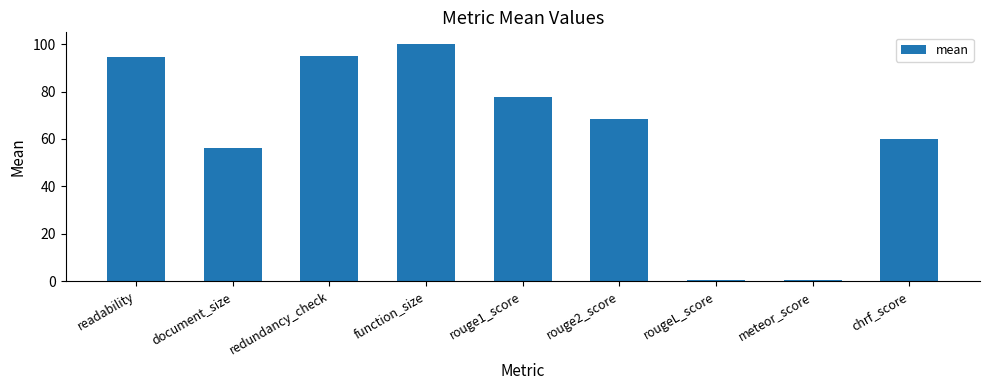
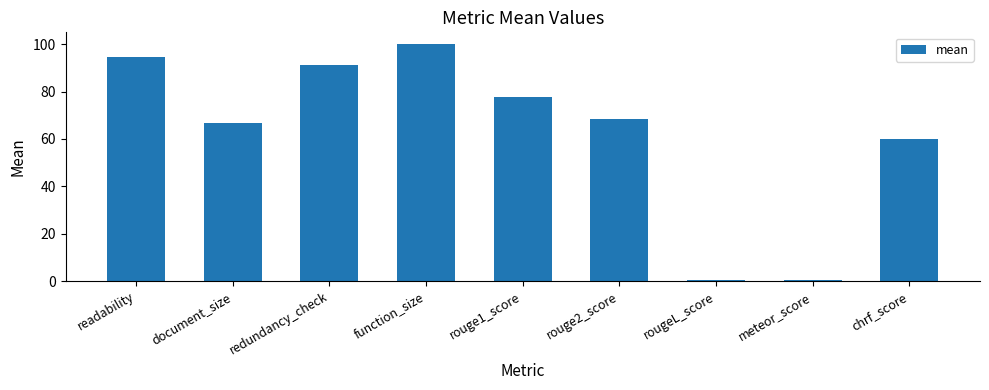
document_size: 56 -> 67
redundancy_check: 95 -> 91
